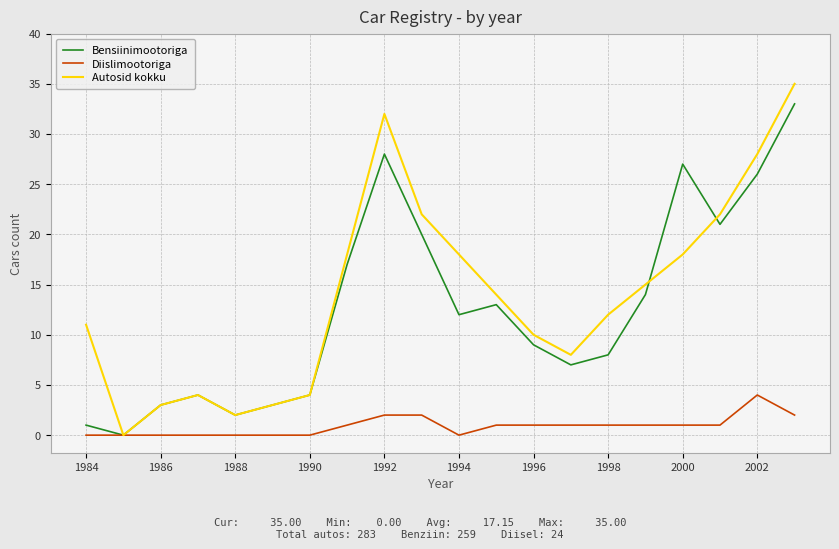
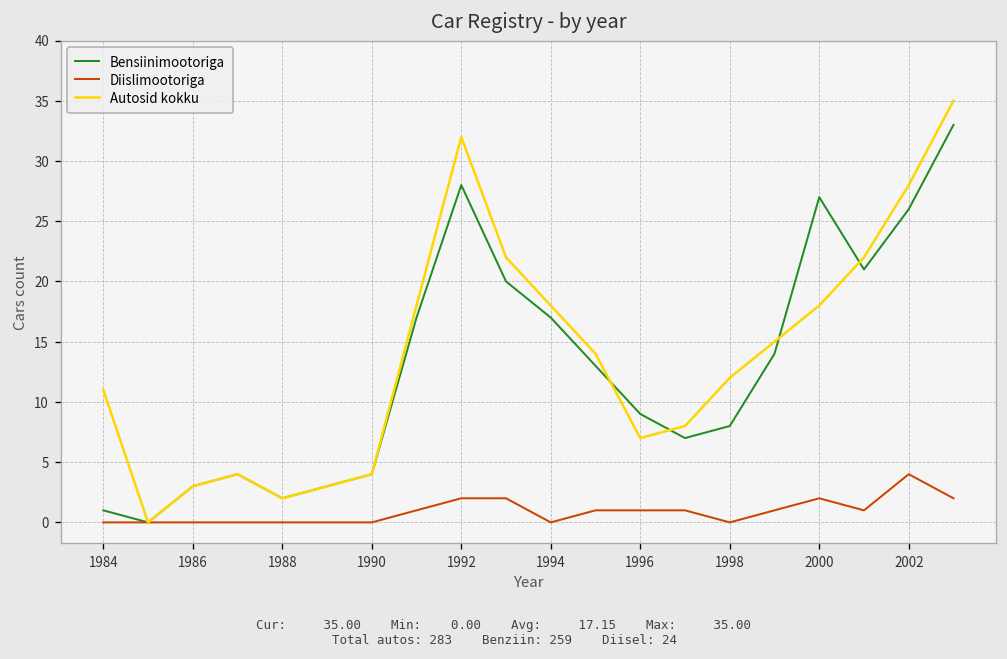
Bensiinimootoriga, 1994: 12 -> 17
Autosid kokku, 1996: 10 -> 7
Diislimootoriga, 1998: 1 -> 0
Diislimootoriga, 2000: 1 -> 2
